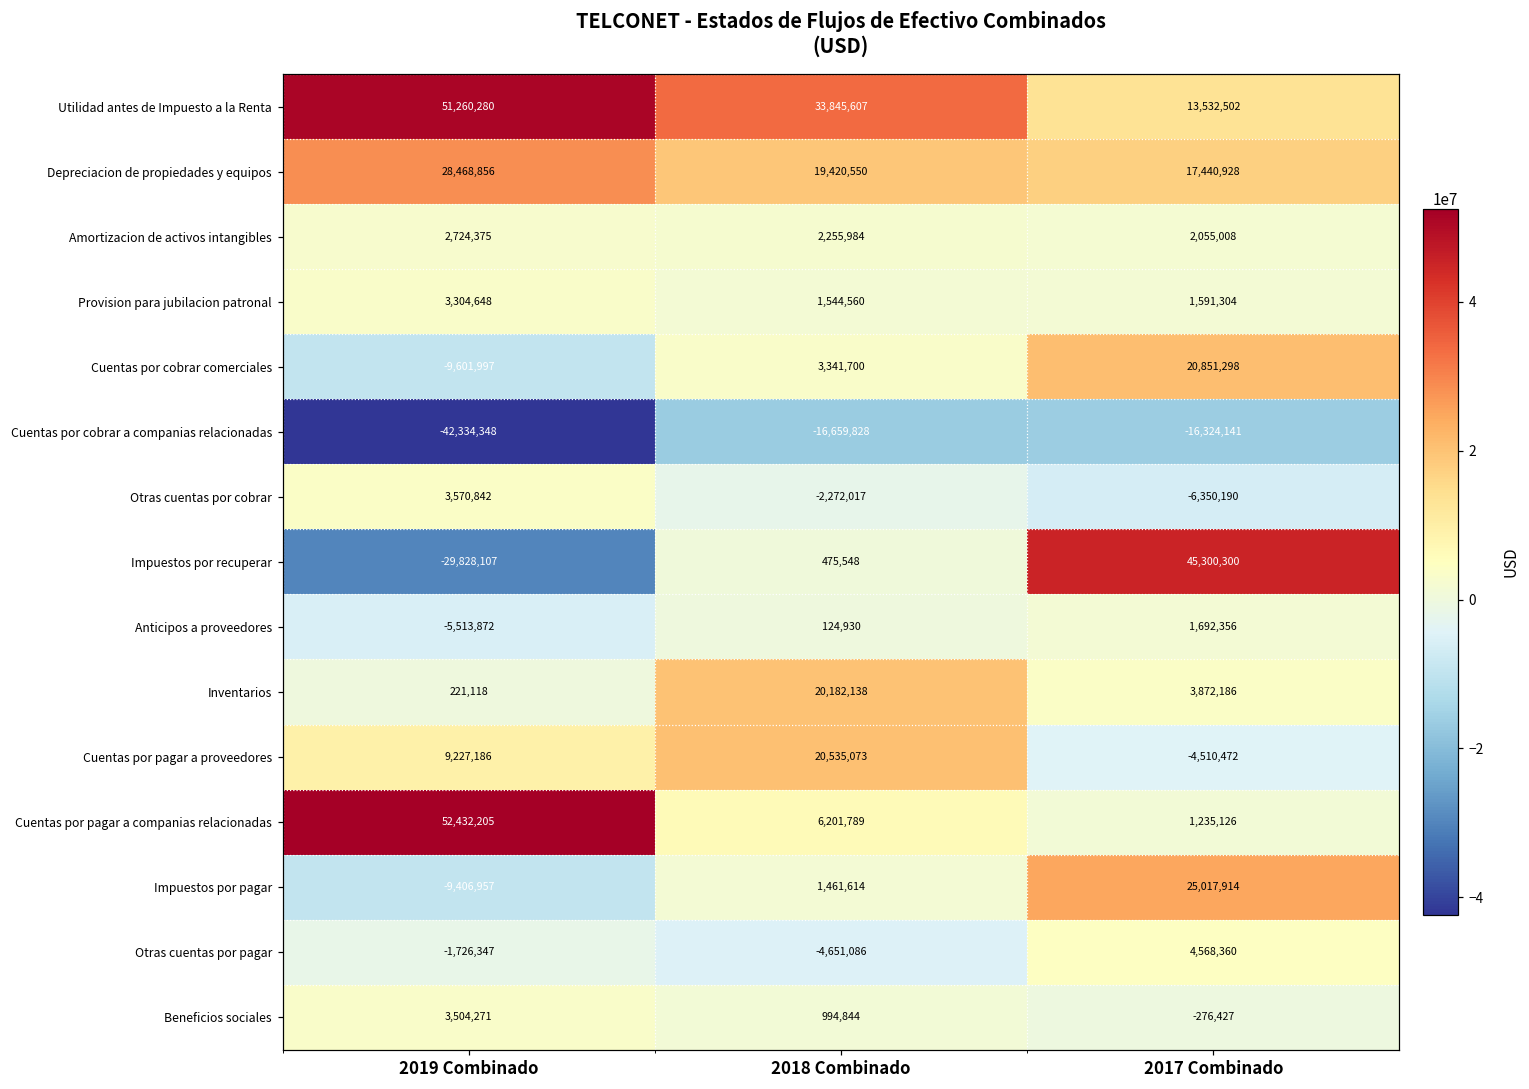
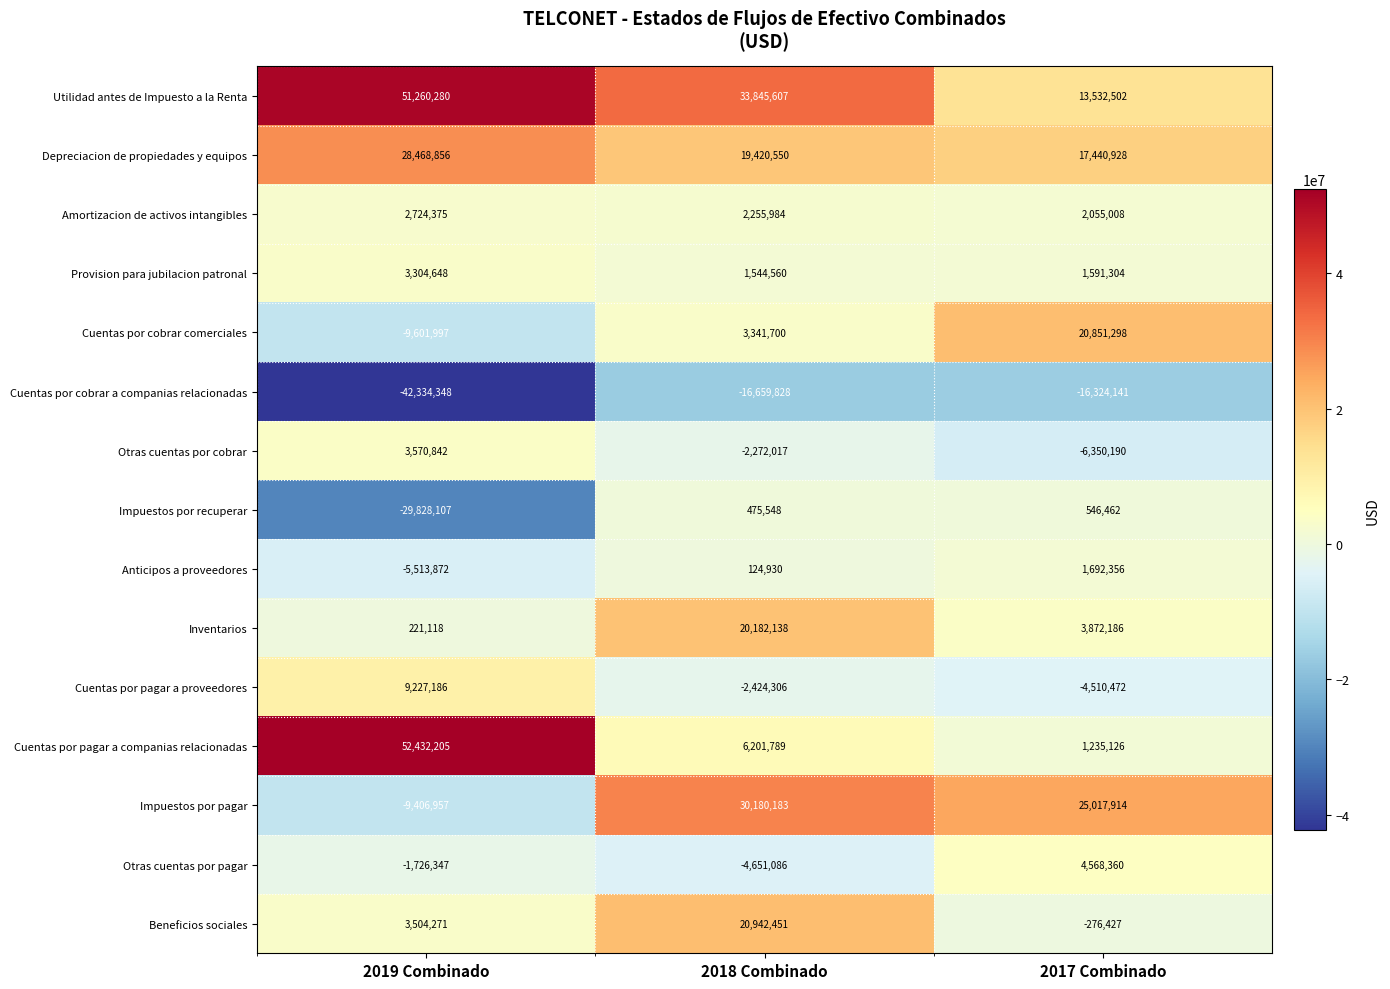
Impuestos por recuperar, 2017 Combinado: 45,300,300 -> 546,462
Cuentas por pagar a proveedores, 2018 Combinado: 20,535,073 -> -2,424,306
Impuestos por pagar, 2018 Combinado: 1,461,614 -> 30,180,183
Beneficios sociales, 2018 Combinado: 994,844 -> 20,942,451
